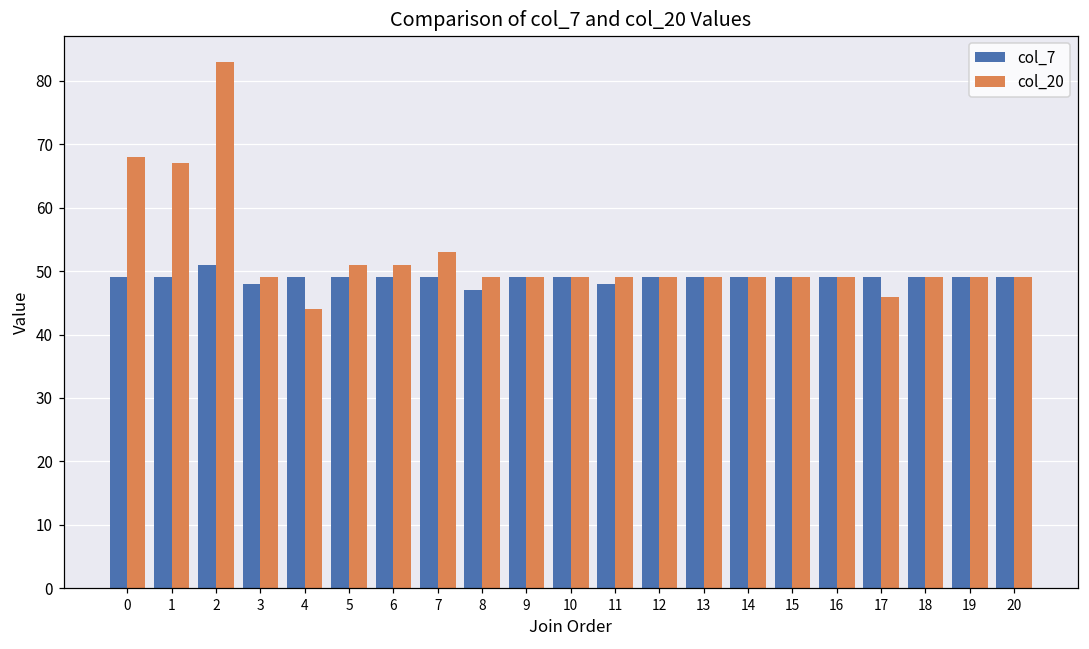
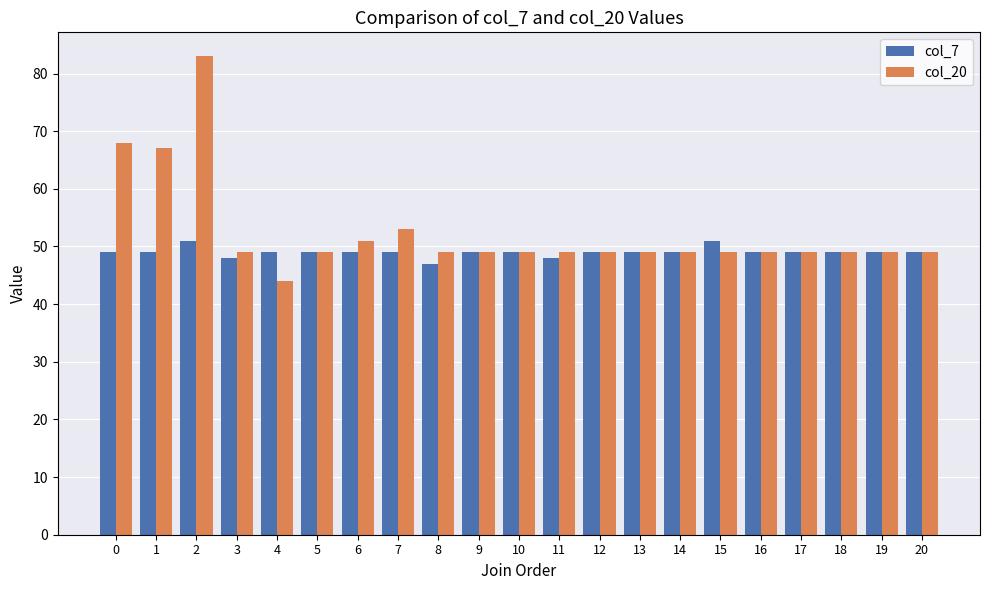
col_20, 5: 51 -> 49
col_7, 15: 49 -> 51
col_20, 17: 46 -> 49
